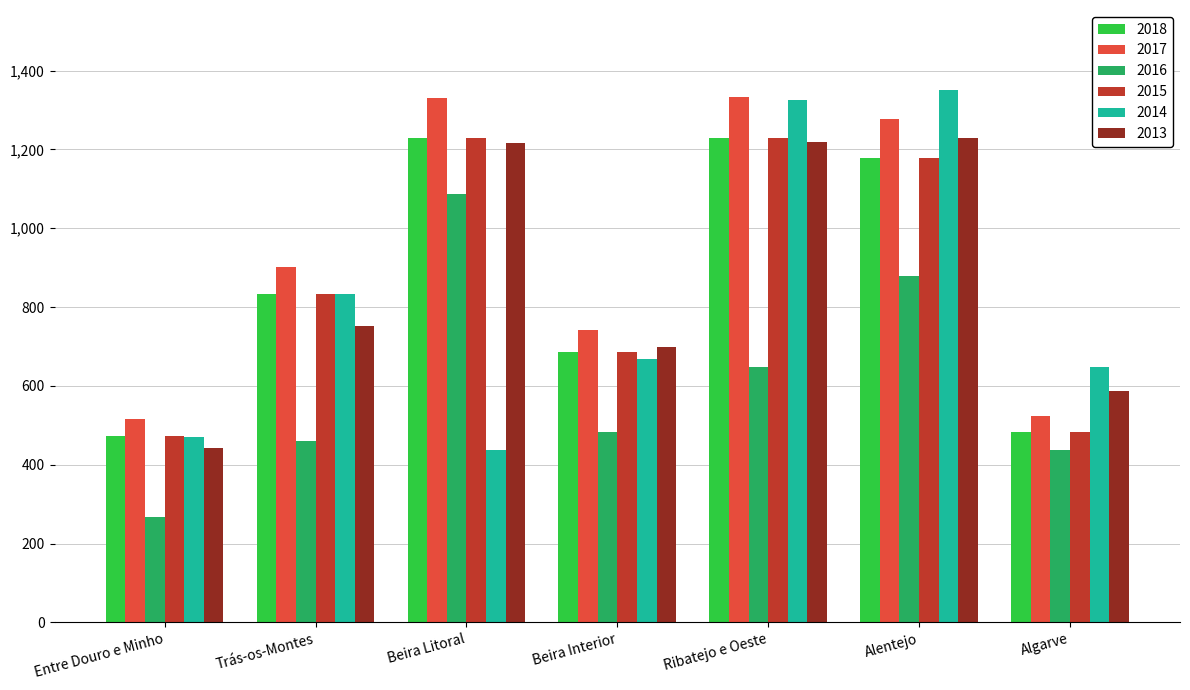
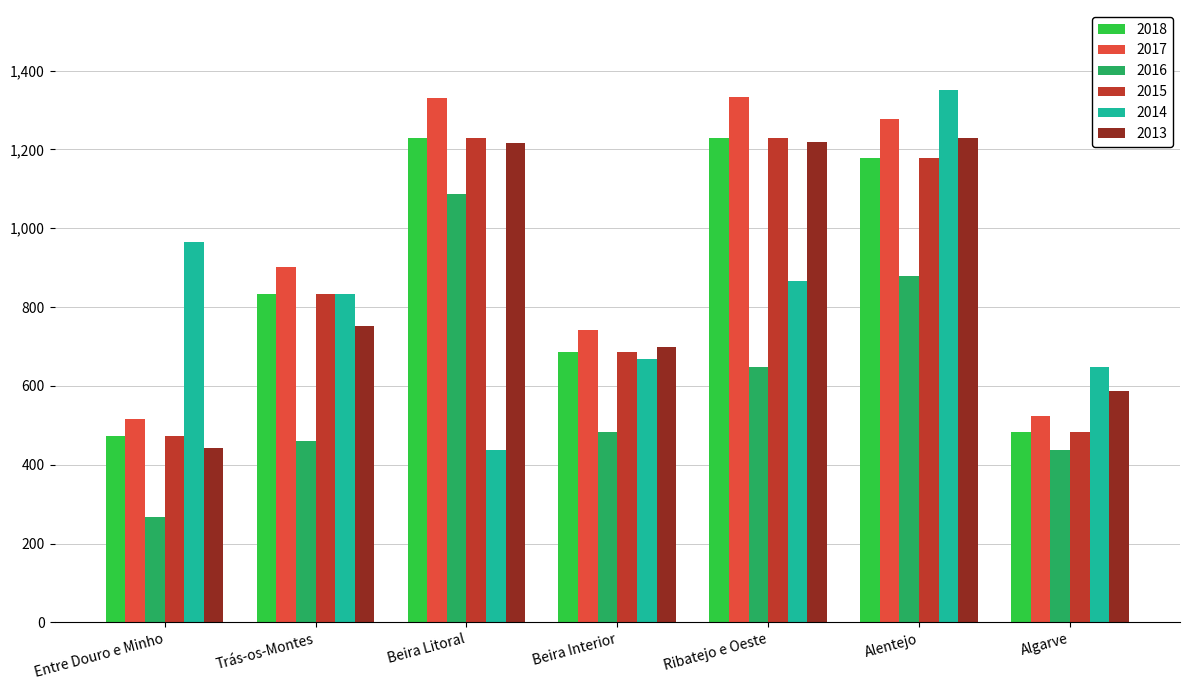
2014, Entre Douro e Minho: 470 -> 970
2014, Ribatejo e Oeste: 1,330 -> 870
